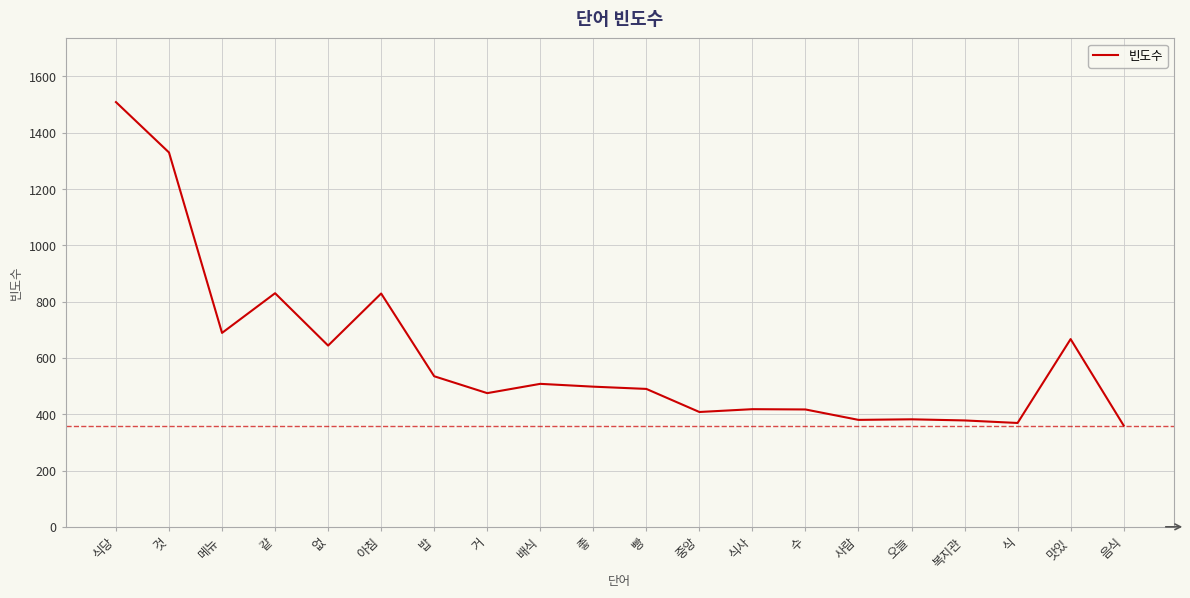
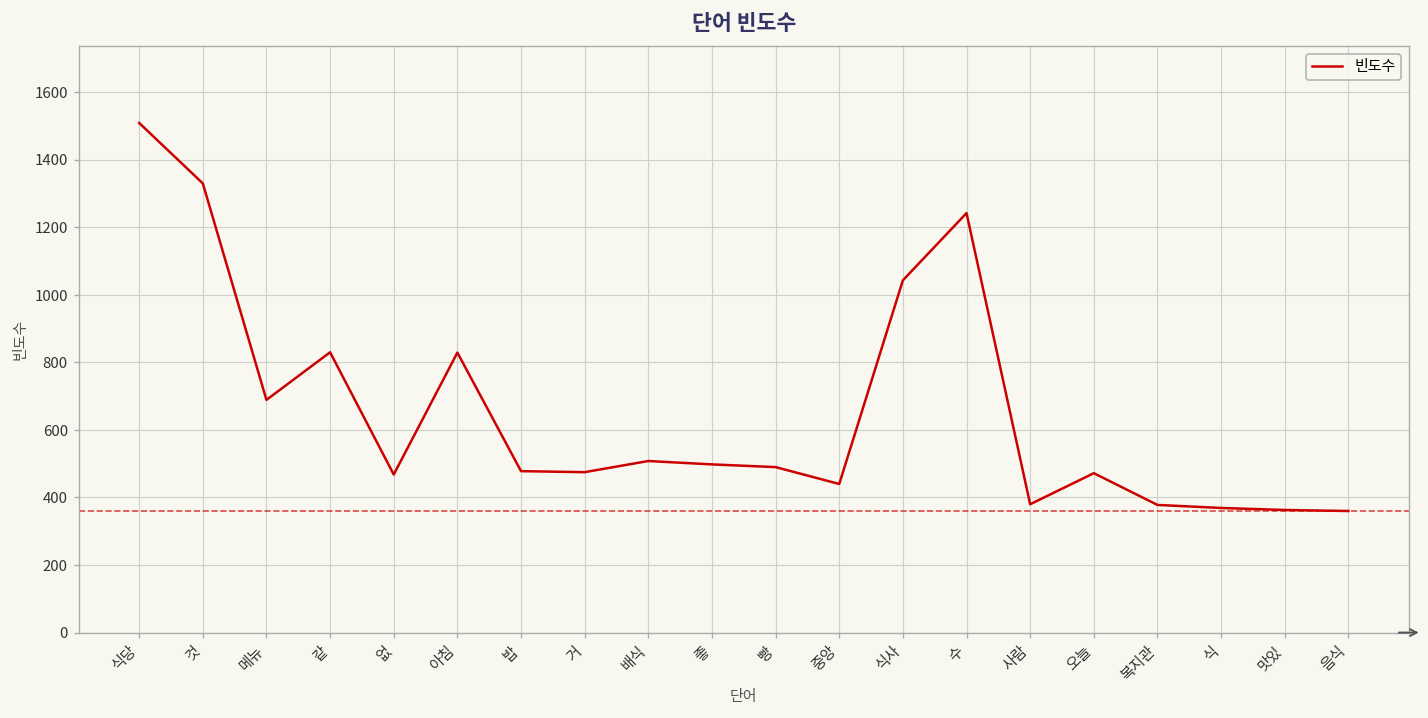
없: 640 -> 470
밥: 540 -> 480
중앙: 410 -> 440
식사: 420 -> 1040
수: 420 -> 1240
오늘: 380 -> 470
맛있: 670 -> 360
